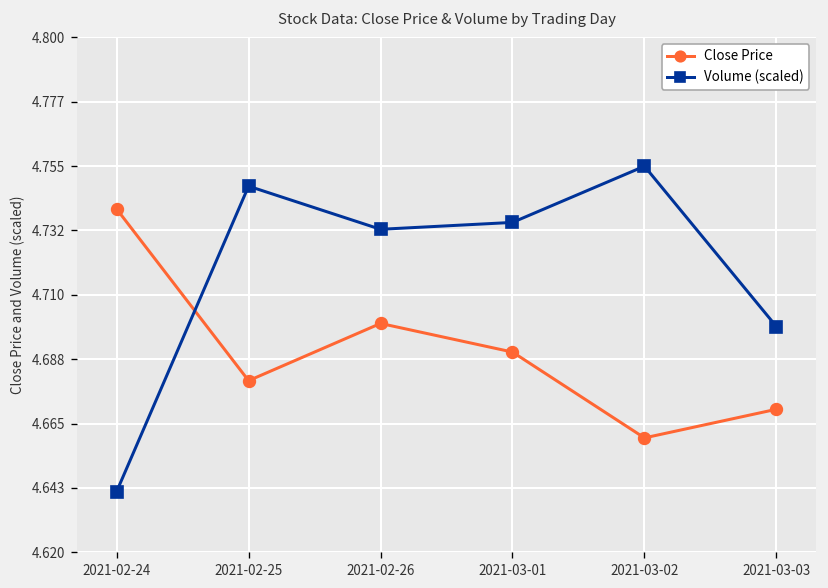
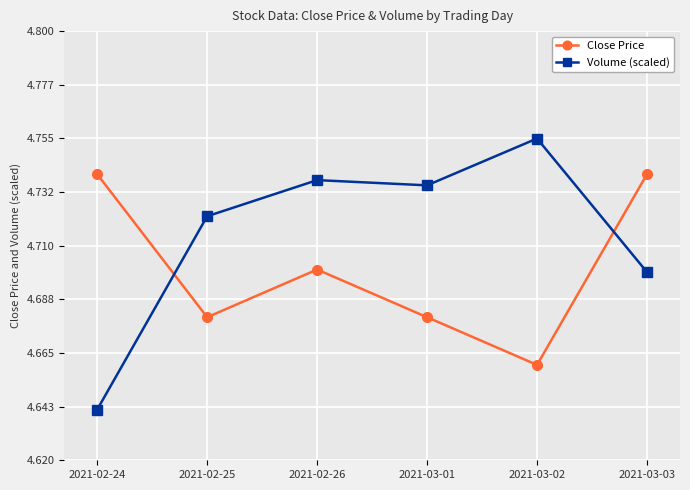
Volume (scaled), 2021-02-25: 4.748 -> 4.722
Volume (scaled), 2021-02-26: 4.733 -> 4.738
Close Price, 2021-03-01: 4.69 -> 4.68
Close Price, 2021-03-03: 4.67 -> 4.74
